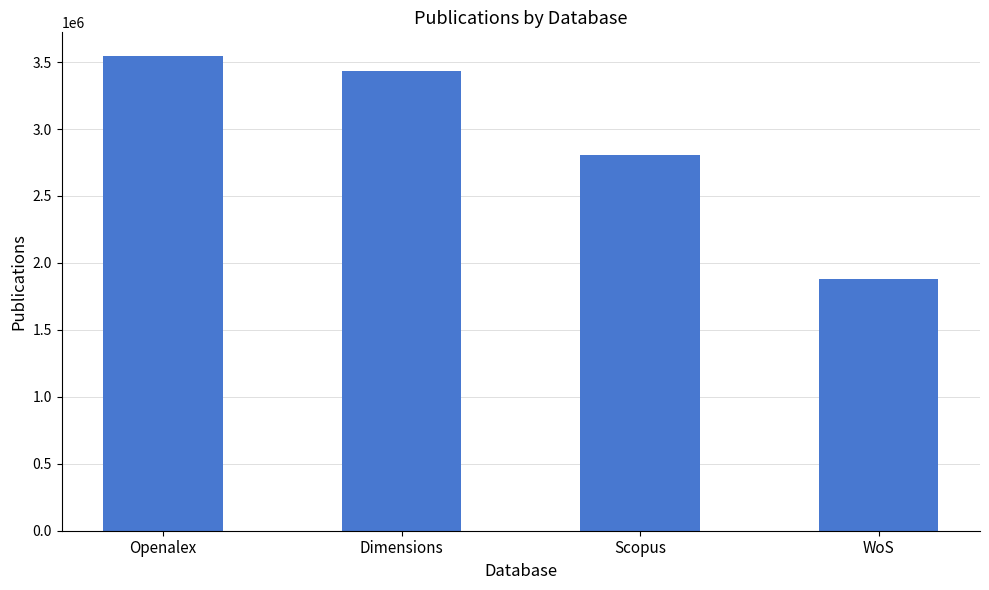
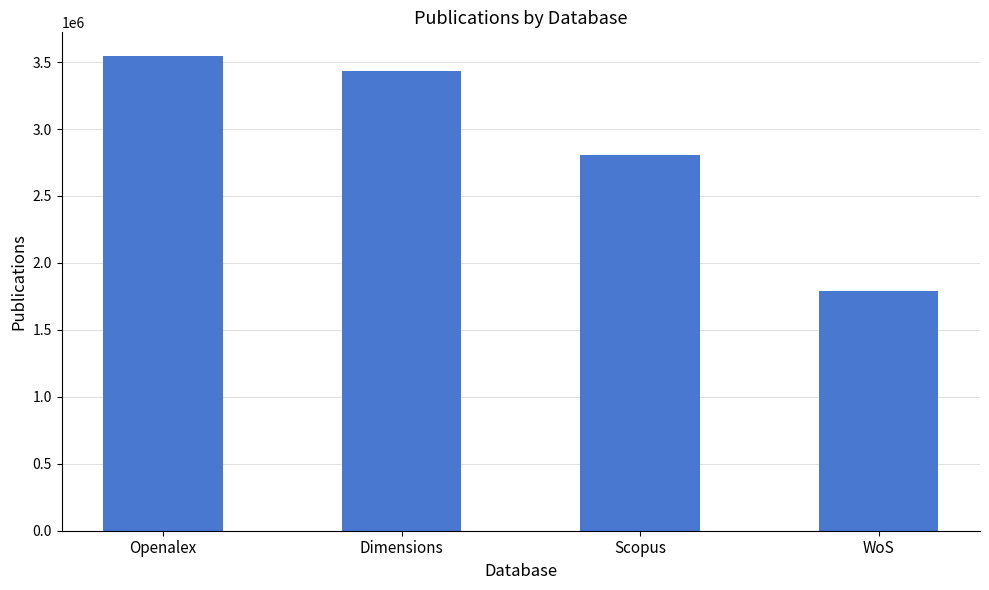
WoS: 1880000 -> 1790000
